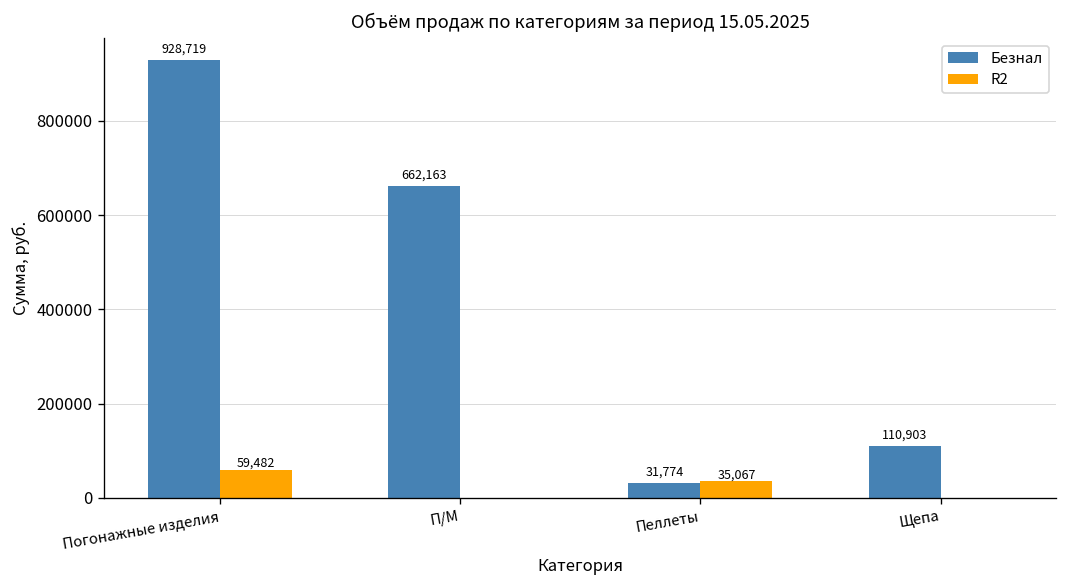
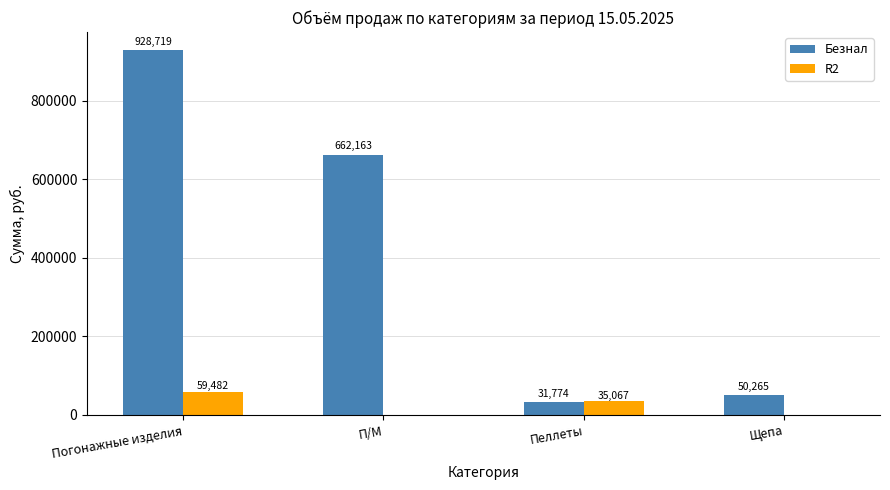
Безнал, Щепа: 110,903 -> 50,265
